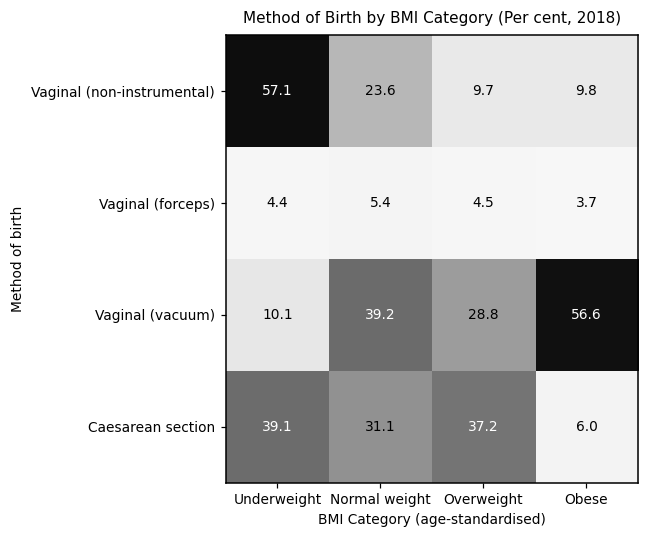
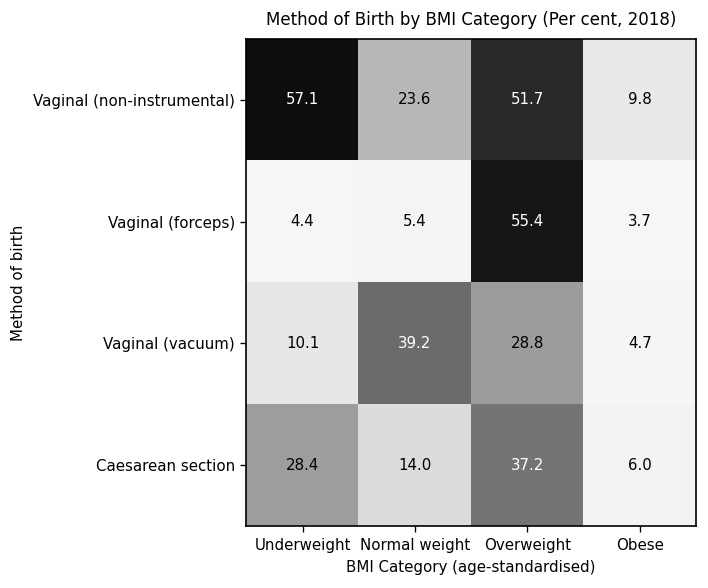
Vaginal (non-instrumental), Overweight: 9.7 -> 51.7
Vaginal (forceps), Overweight: 4.5 -> 55.4
Vaginal (vacuum), Obese: 56.6 -> 4.7
Caesarean section, Underweight: 39.1 -> 28.4
Caesarean section, Normal weight: 31.1 -> 14.0
